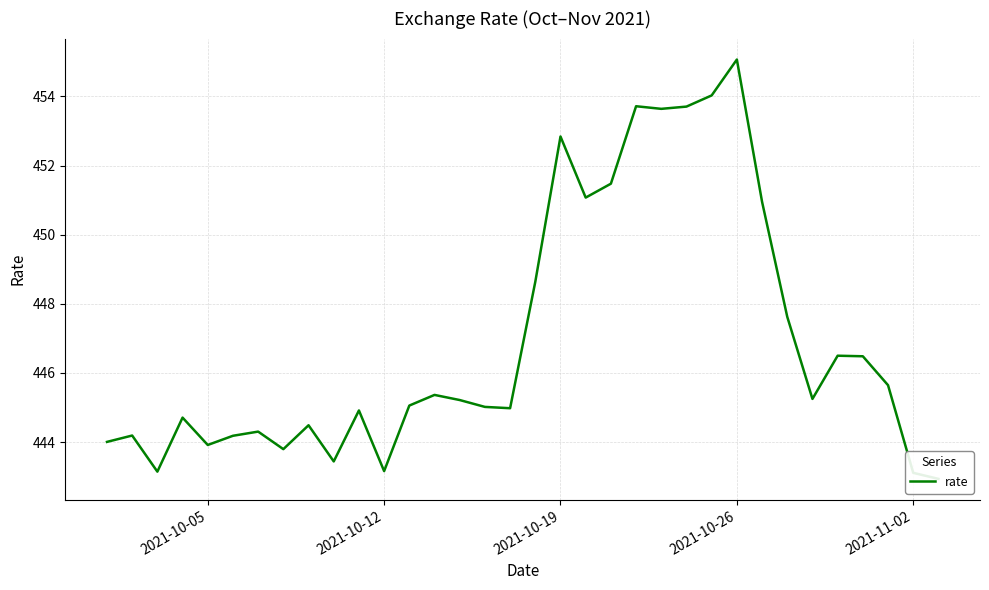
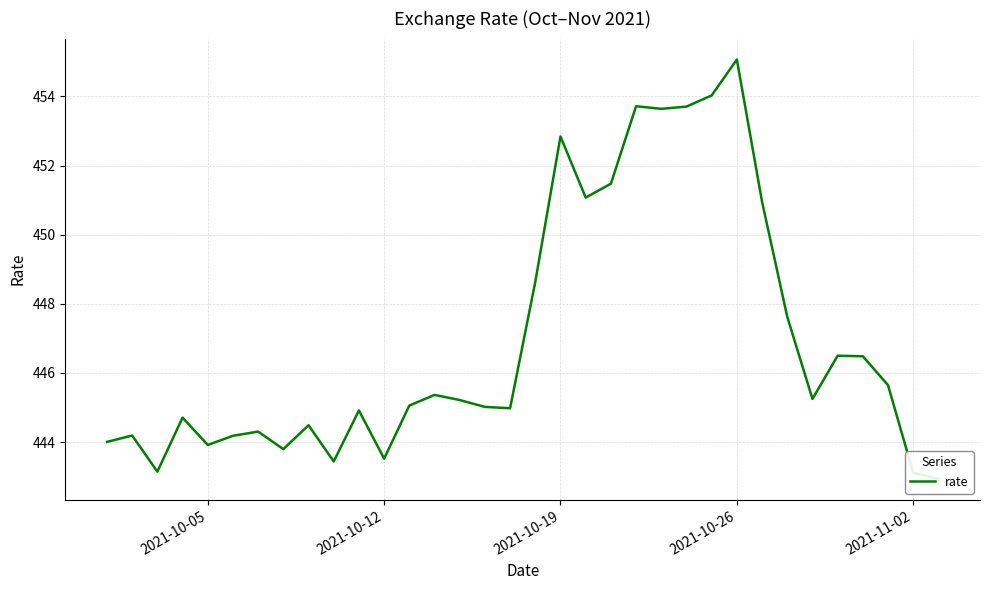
2021-10-12: 443.2 -> 443.5
